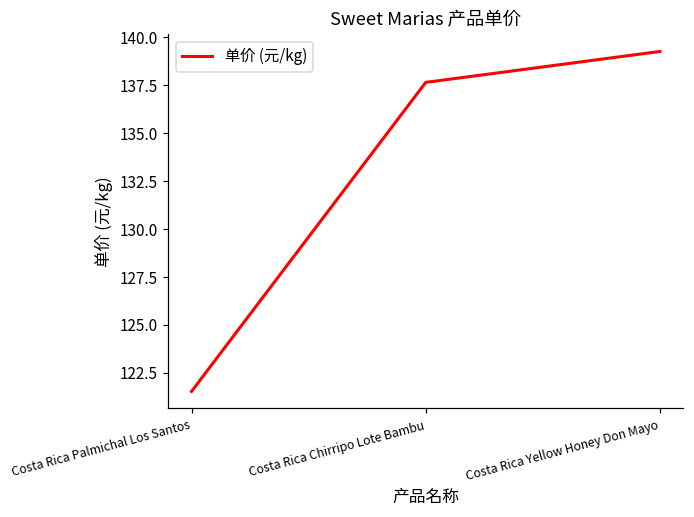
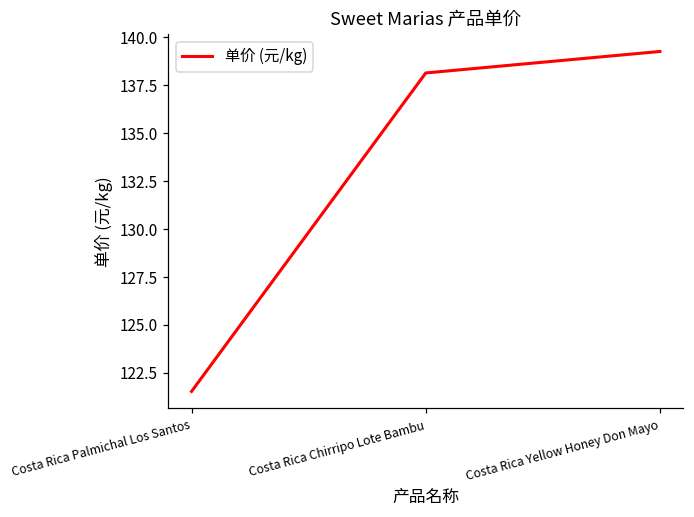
Costa Rica Chirripo Lote Bambu: 137.6 -> 138.1
